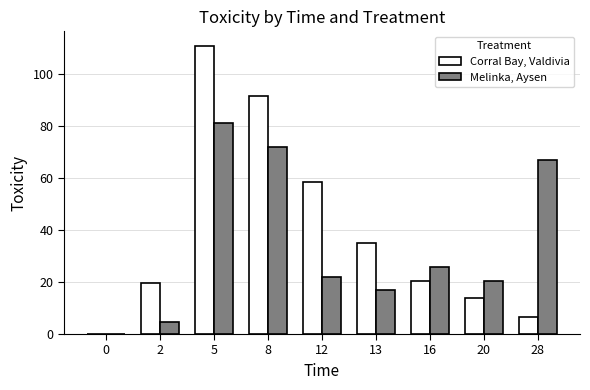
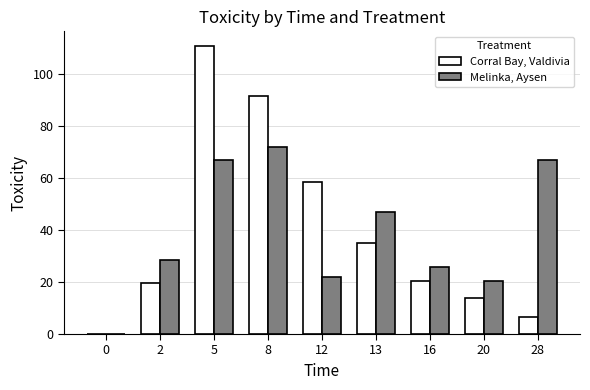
Melinka, Aysen, 2: 5 -> 28
Melinka, Aysen, 5: 81 -> 67
Melinka, Aysen, 13: 17 -> 47
